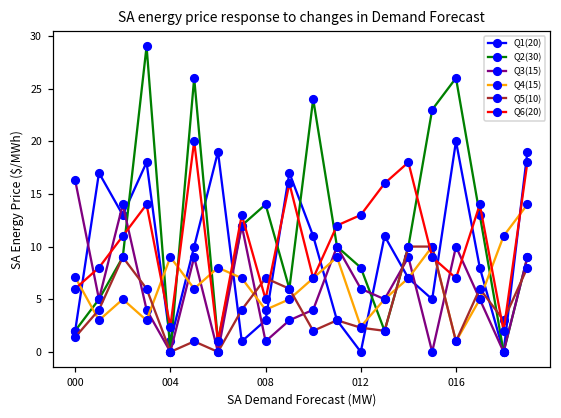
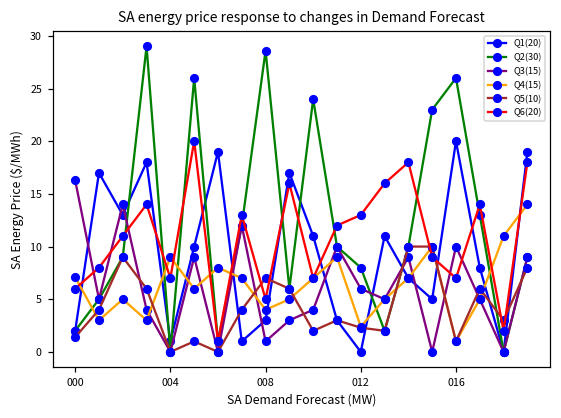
Q6(20), 004: 2 -> 7
Q2(30), 008: 14 -> 29
